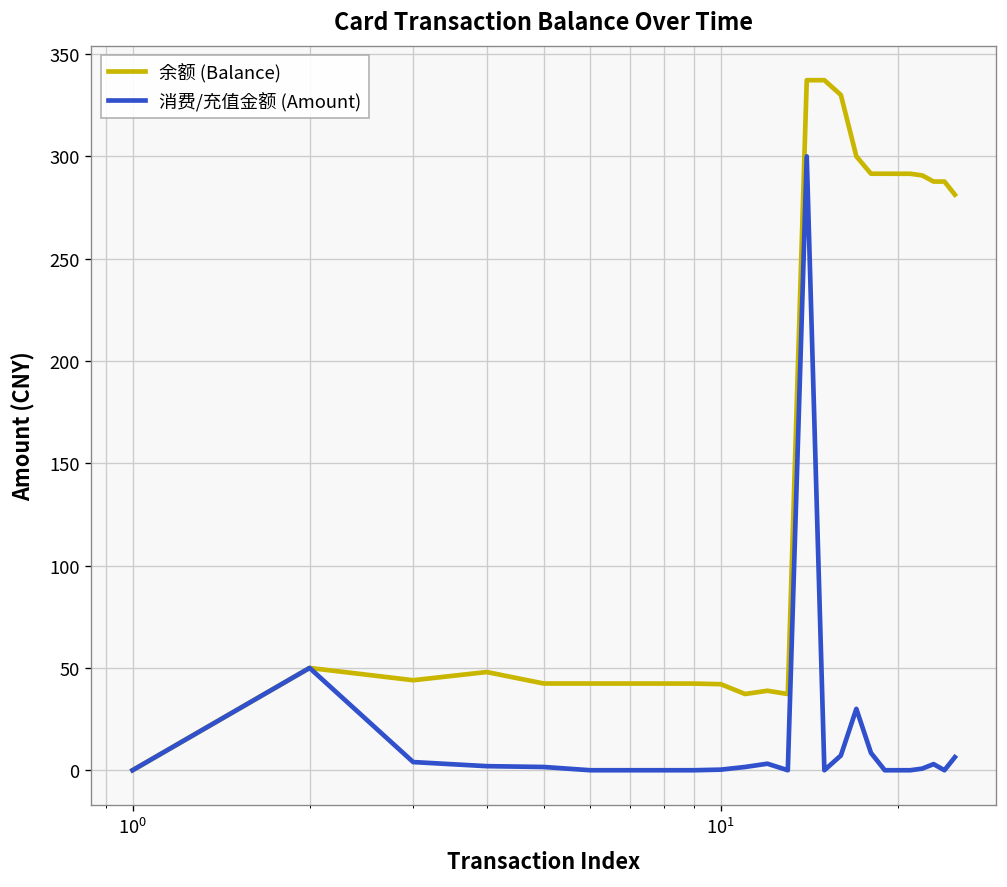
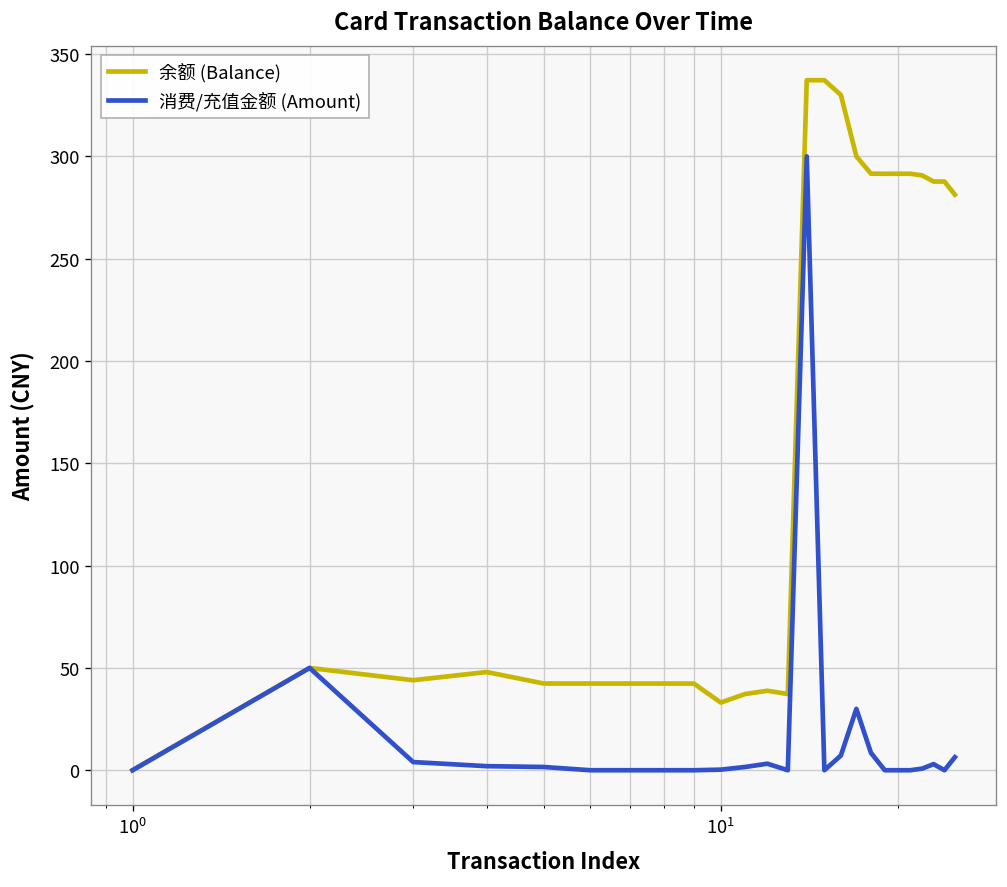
余额 (Balance), 10^1: 42 -> 33
